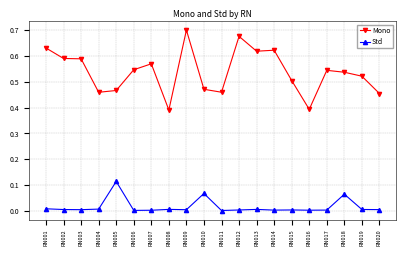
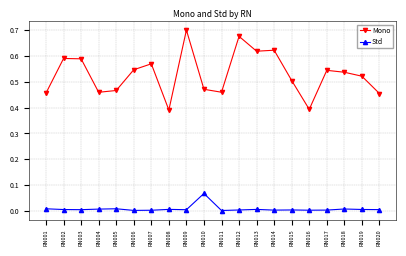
Mono, RN001: 0.63 -> 0.46
Std, RN005: 0.11 -> 0.01
Std, RN018: 0.06 -> 0.01
